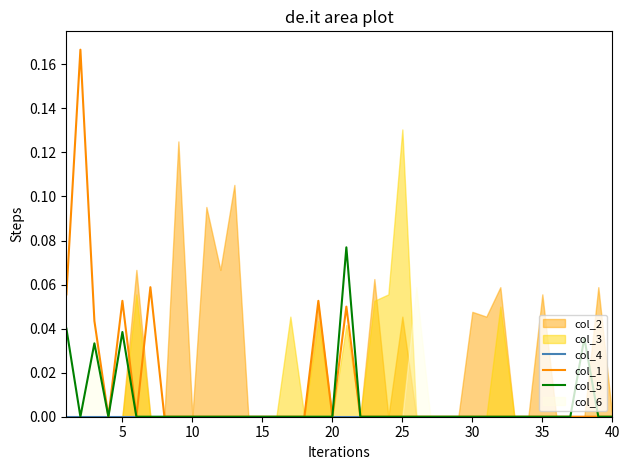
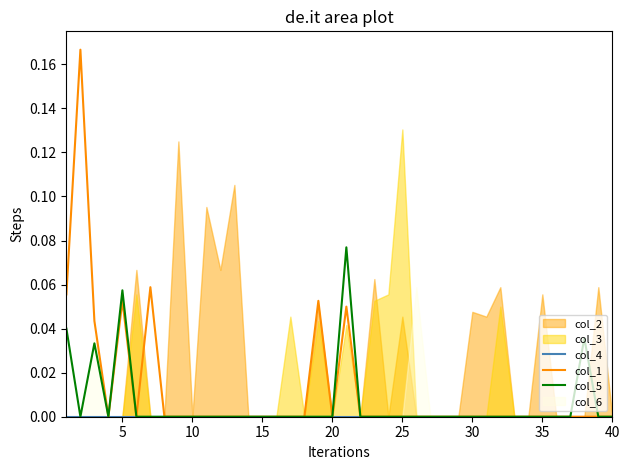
col_5, 5: 0.038 -> 0.057
